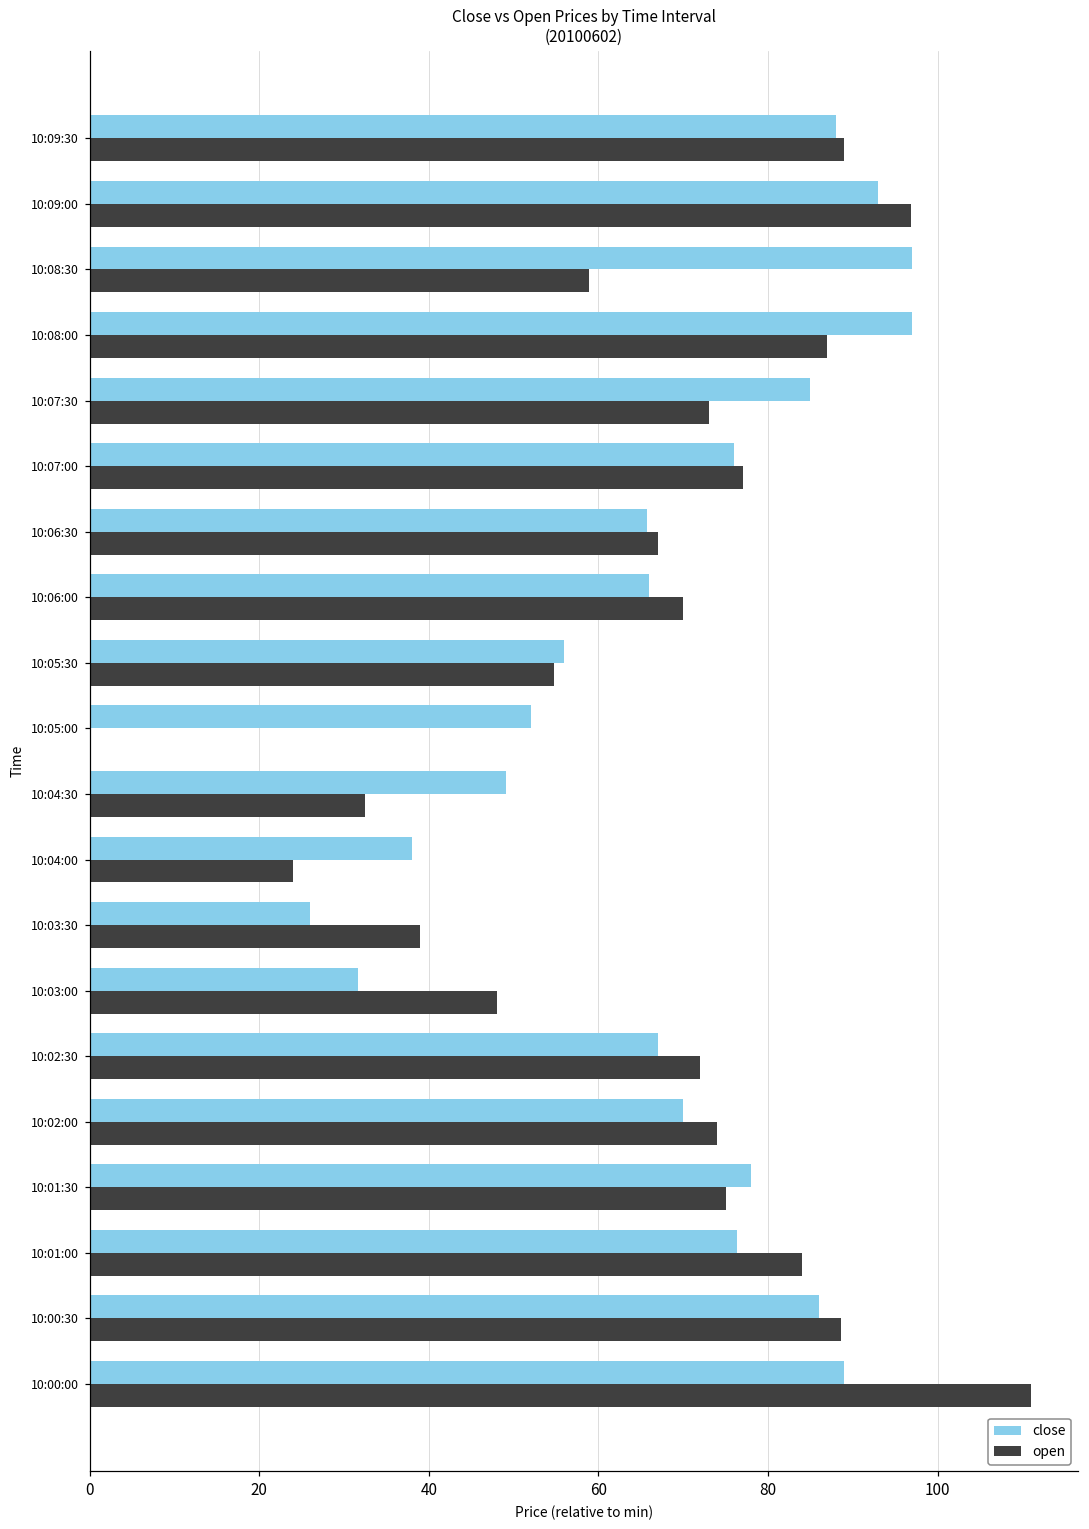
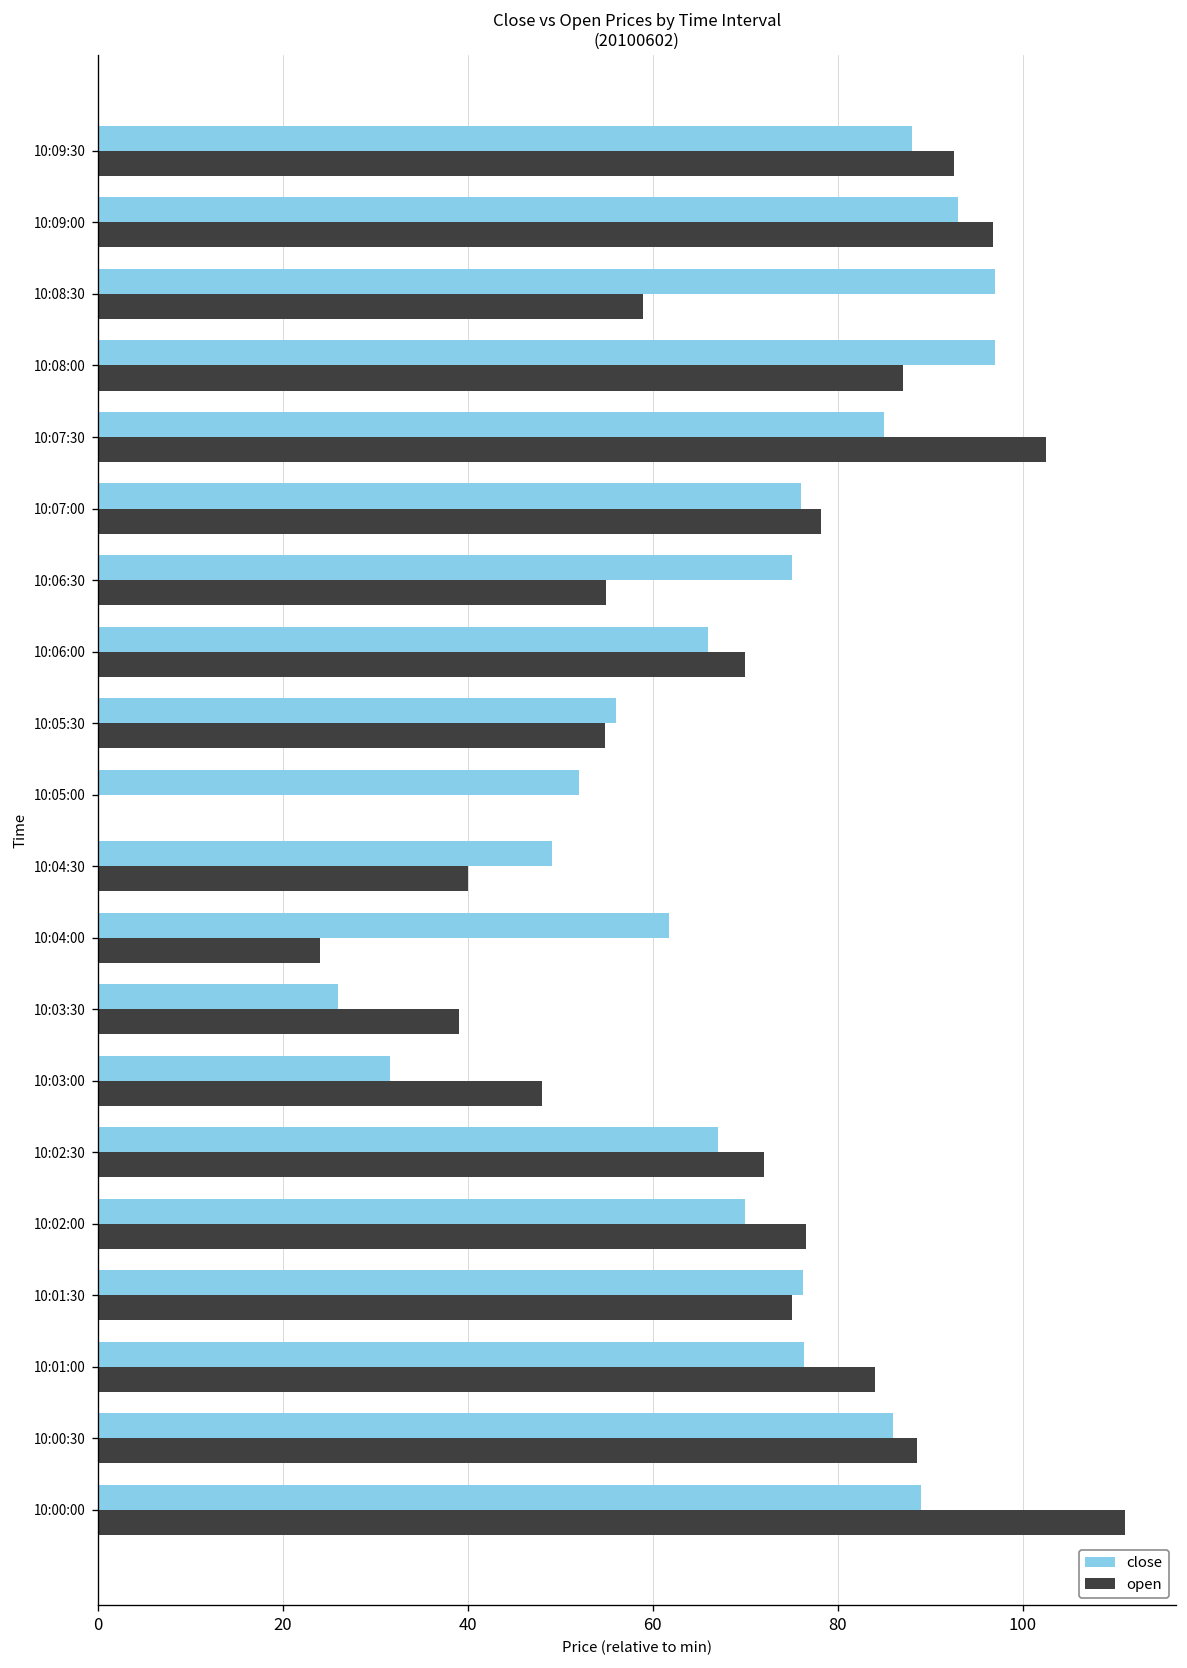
open, 10:09:30: 89 -> 93
open, 10:07:30: 73 -> 103
open, 10:07:00: 77 -> 78
close, 10:06:30: 66 -> 75
open, 10:06:30: 67 -> 55
open, 10:04:30: 33 -> 40
close, 10:04:00: 38 -> 62
open, 10:02:00: 74 -> 77
close, 10:01:30: 78 -> 76
